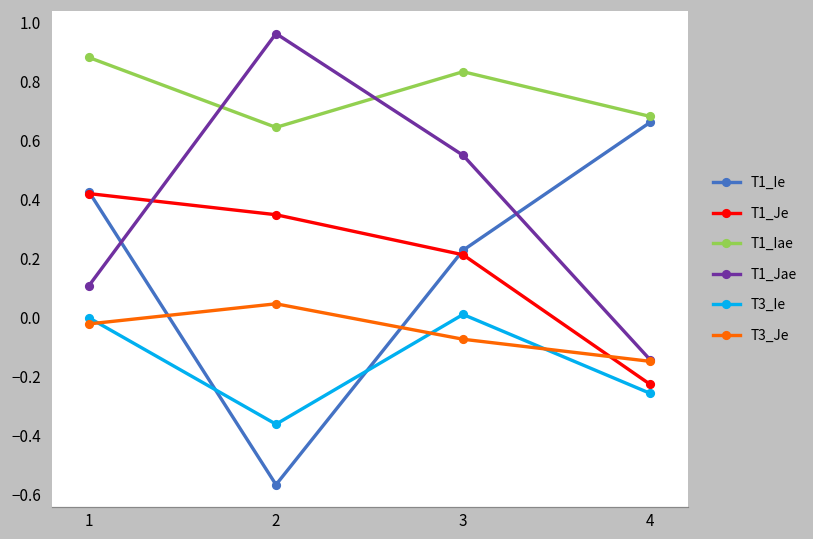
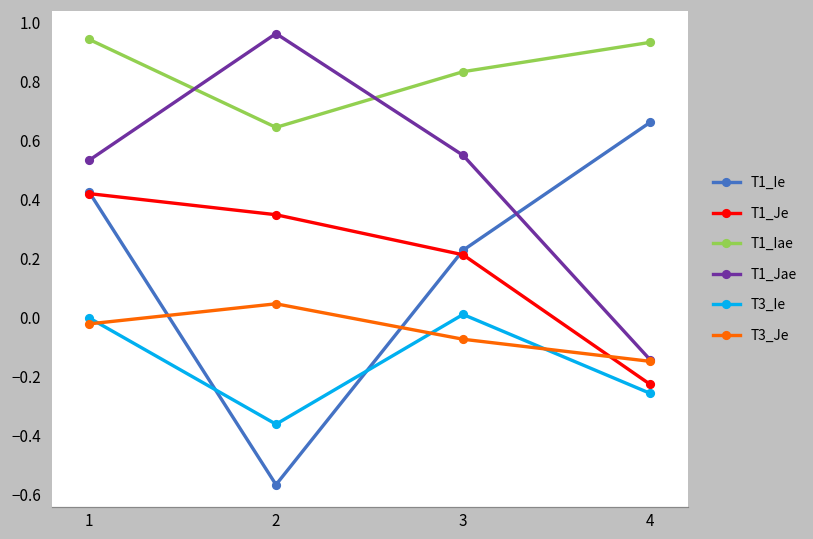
T1_Iae, 1: 0.88 -> 0.94
T1_Jae, 1: 0.11 -> 0.53
T1_Iae, 4: 0.68 -> 0.93
